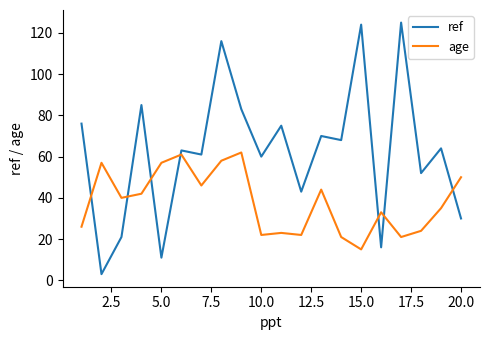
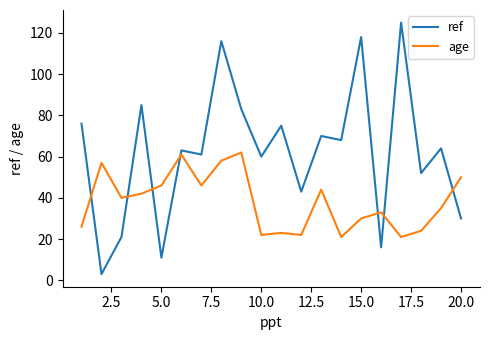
age, 5.0: 57 -> 46
ref, 15.0: 124 -> 118
age, 15.0: 15 -> 30
